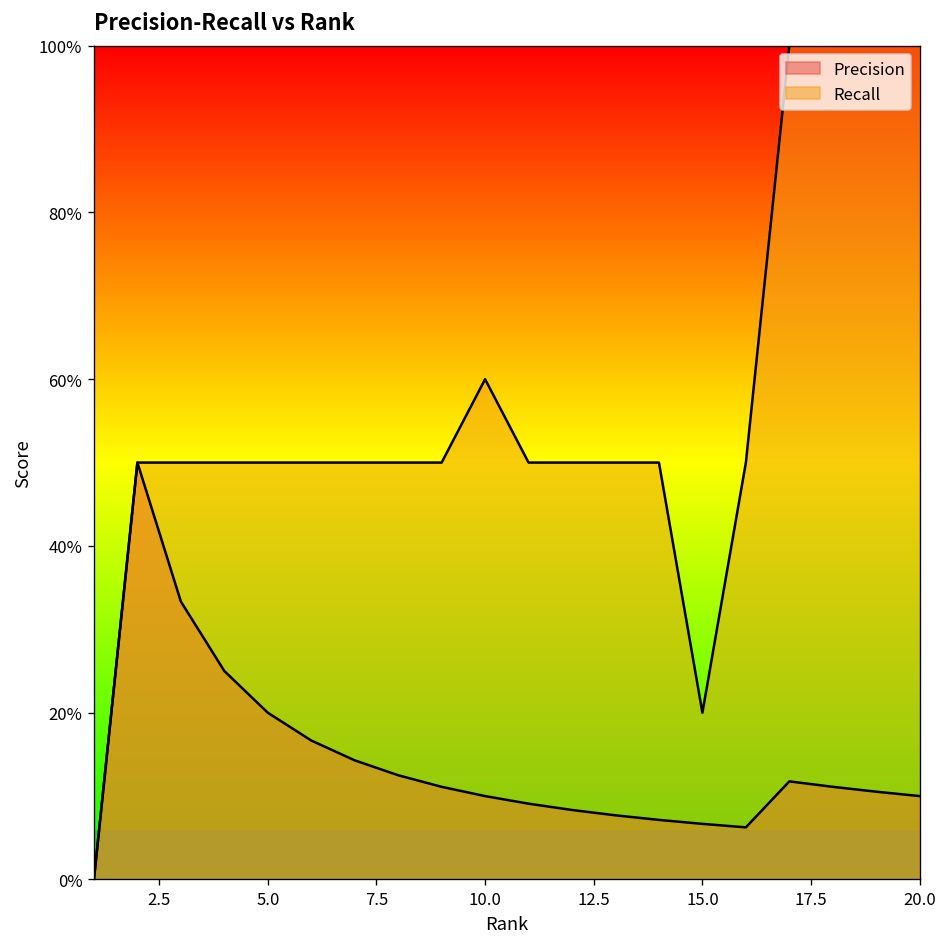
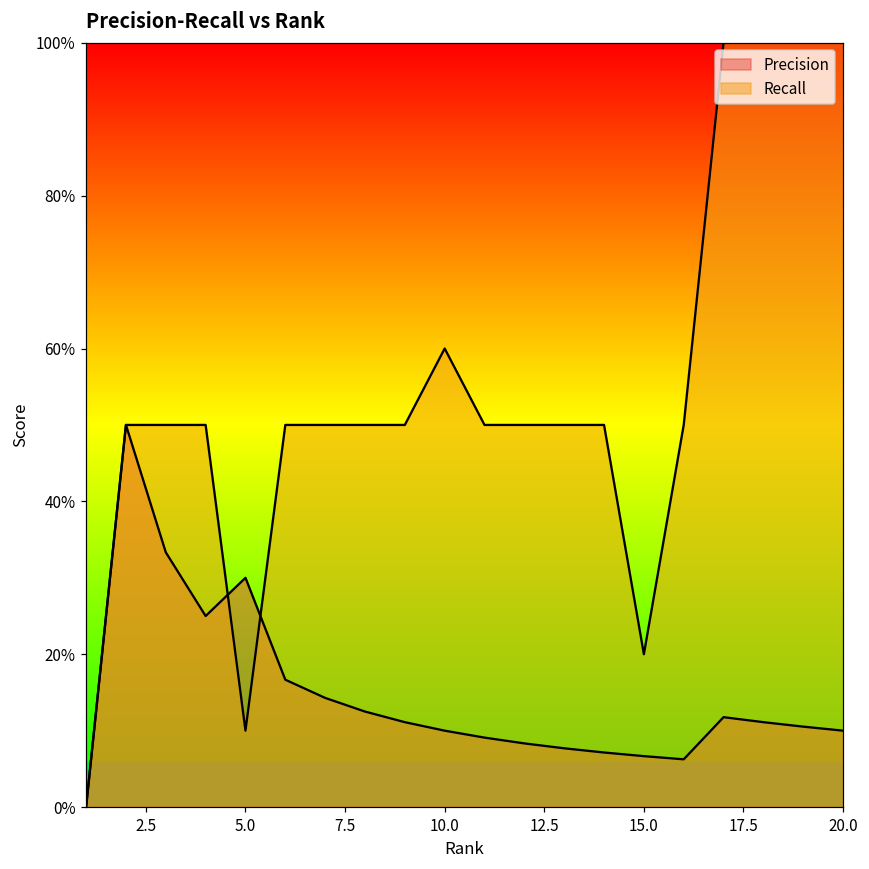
Precision, 5.0: 20% -> 30%
Recall, 5.0: 50% -> 10%
